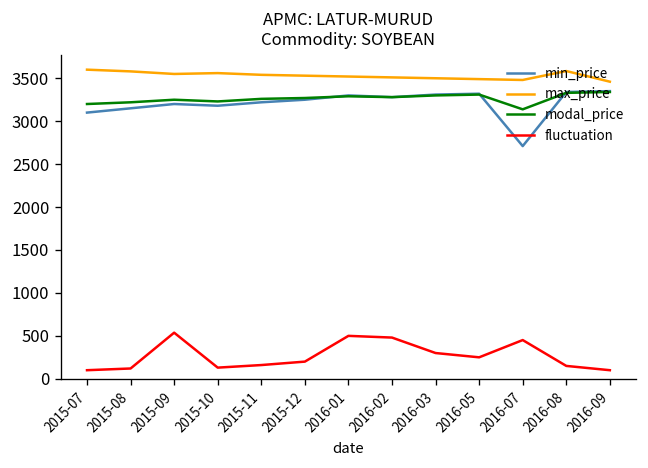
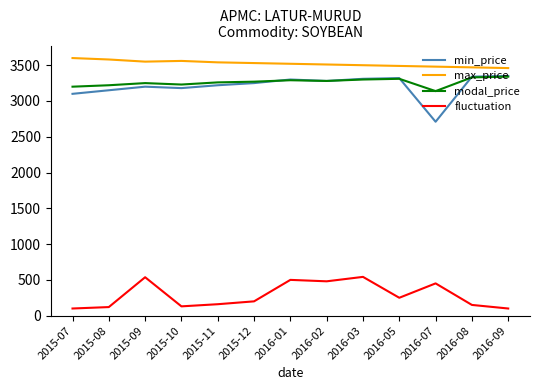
fluctuation, 2016-03: 300 -> 500
max_price, 2016-08: 3600 -> 3500
